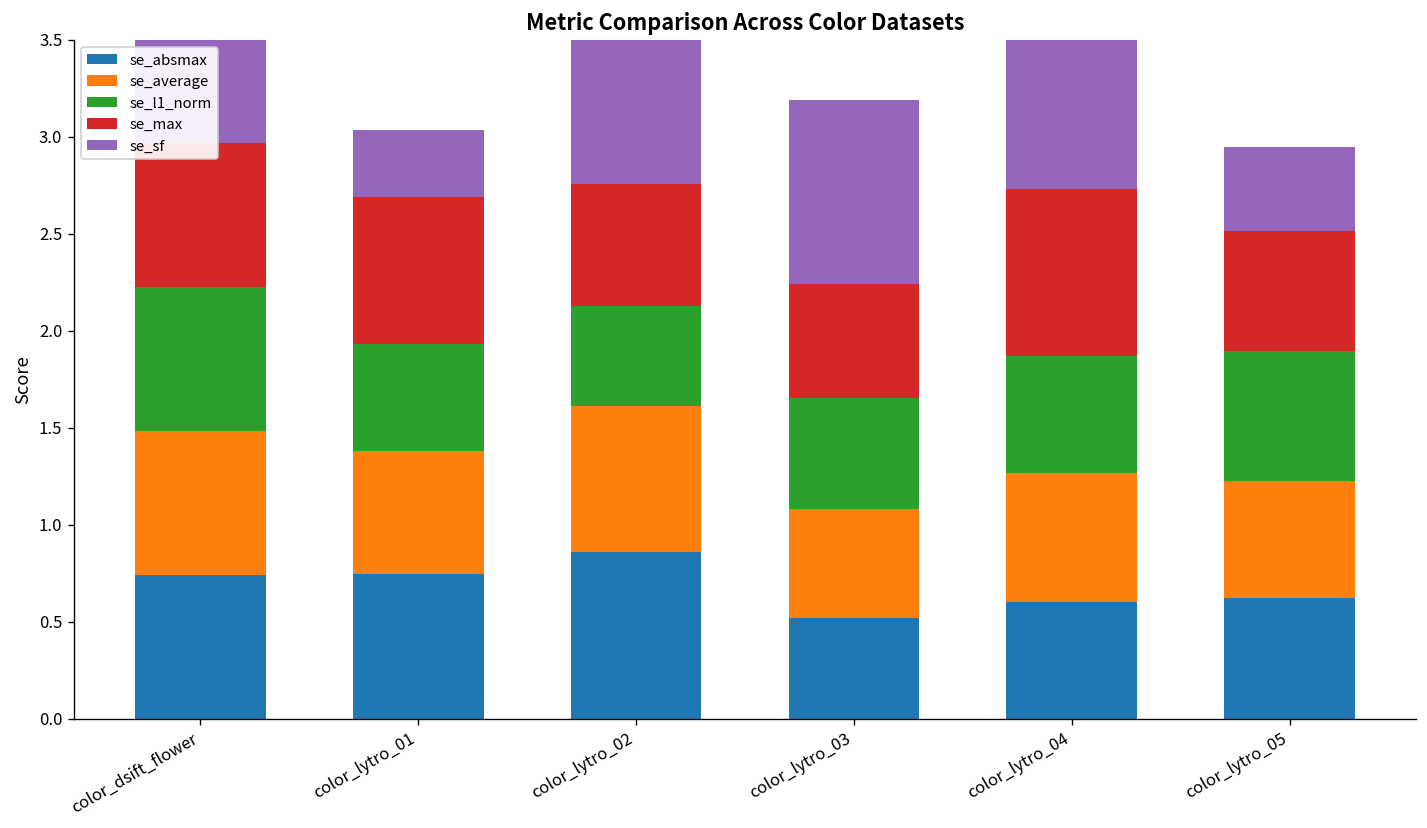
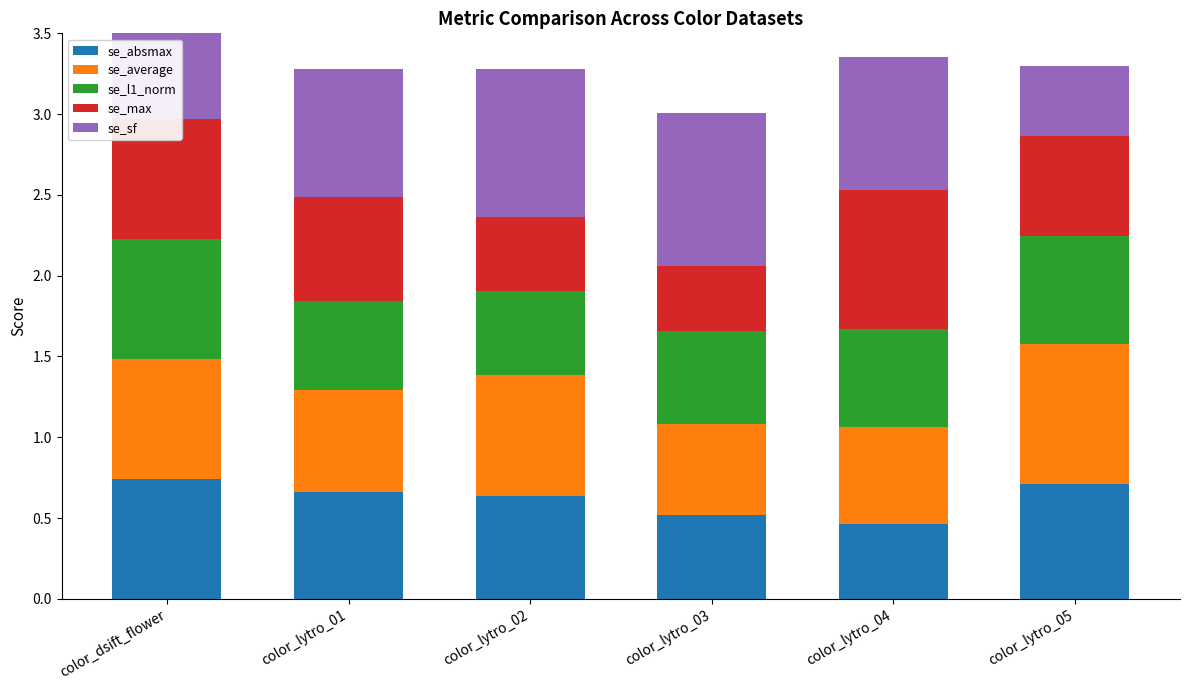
se_absmax, color_lytro_01: 0.75 -> 0.66
se_max, color_lytro_01: 0.76 -> 0.64
se_sf, color_lytro_01: 0.34 -> 0.79
se_absmax, color_lytro_02: 0.86 -> 0.64
se_max, color_lytro_02: 0.63 -> 0.46
se_max, color_lytro_03: 0.59 -> 0.40
se_absmax, color_lytro_04: 0.60 -> 0.46
se_average, color_lytro_04: 0.66 -> 0.60
se_absmax, color_lytro_05: 0.62 -> 0.71
se_average, color_lytro_05: 0.61 -> 0.87
